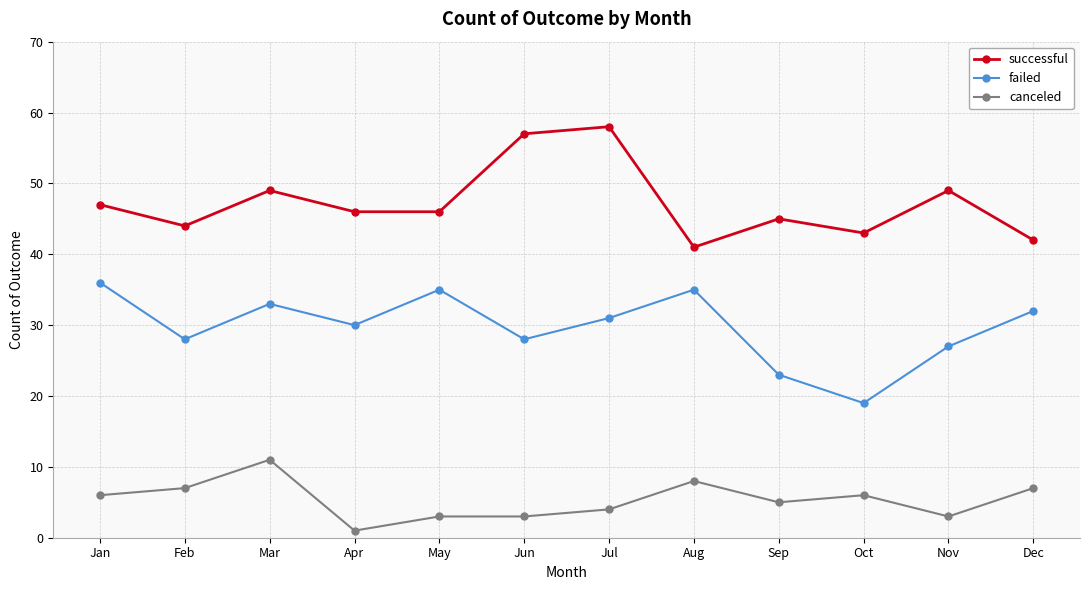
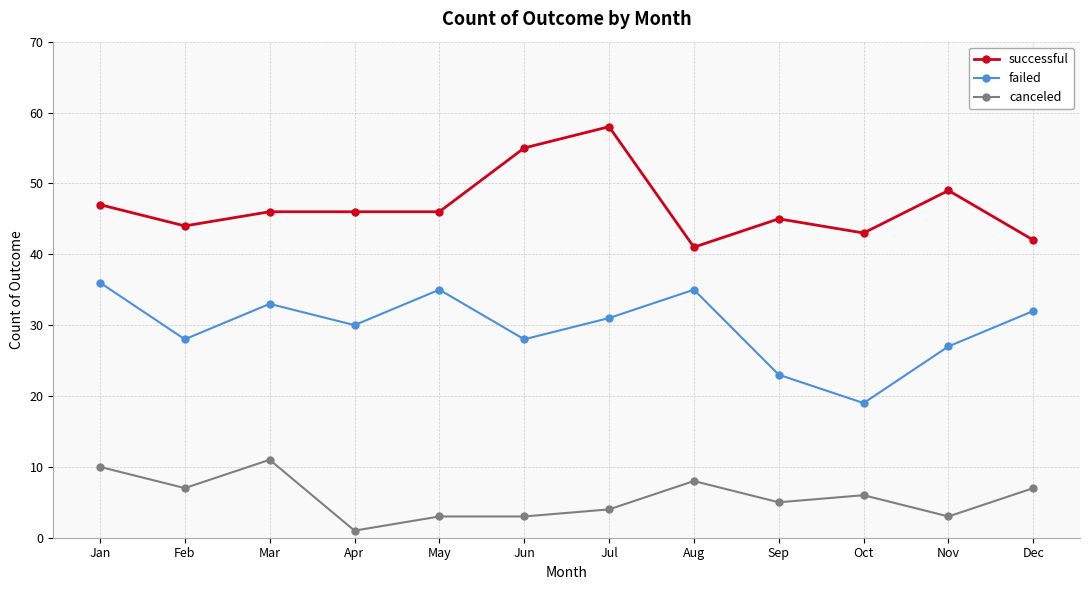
canceled, Jan: 6 -> 10
successful, Mar: 49 -> 46
successful, Jun: 57 -> 55
